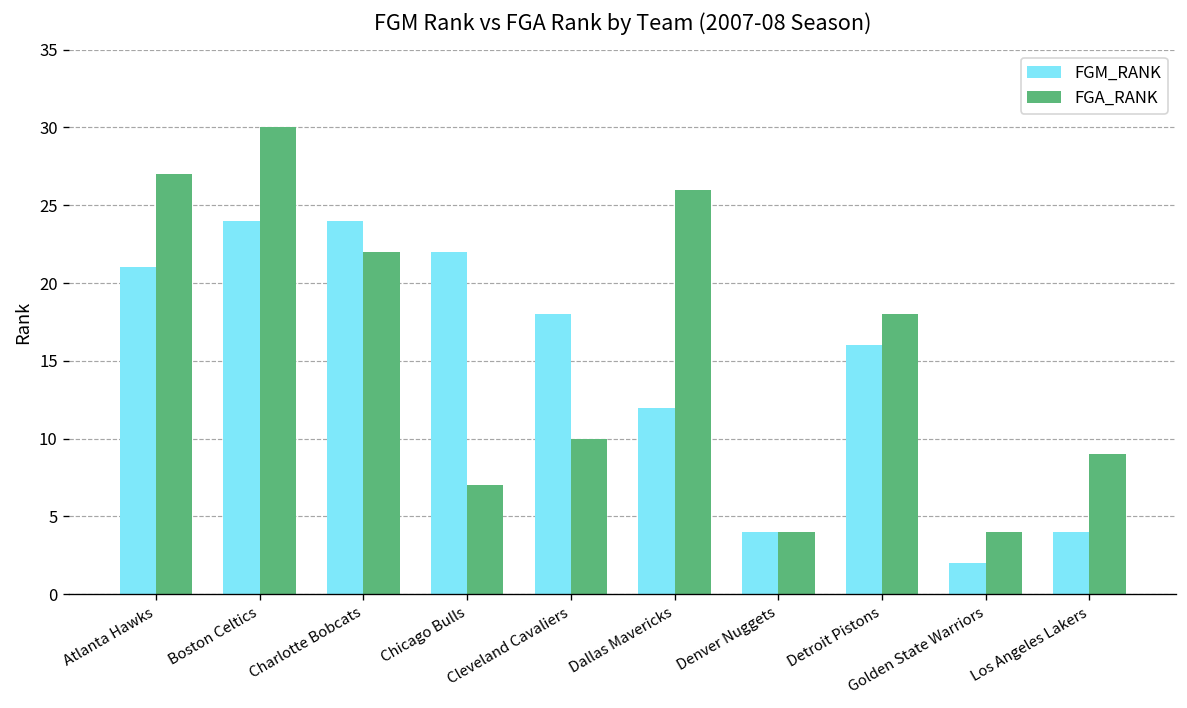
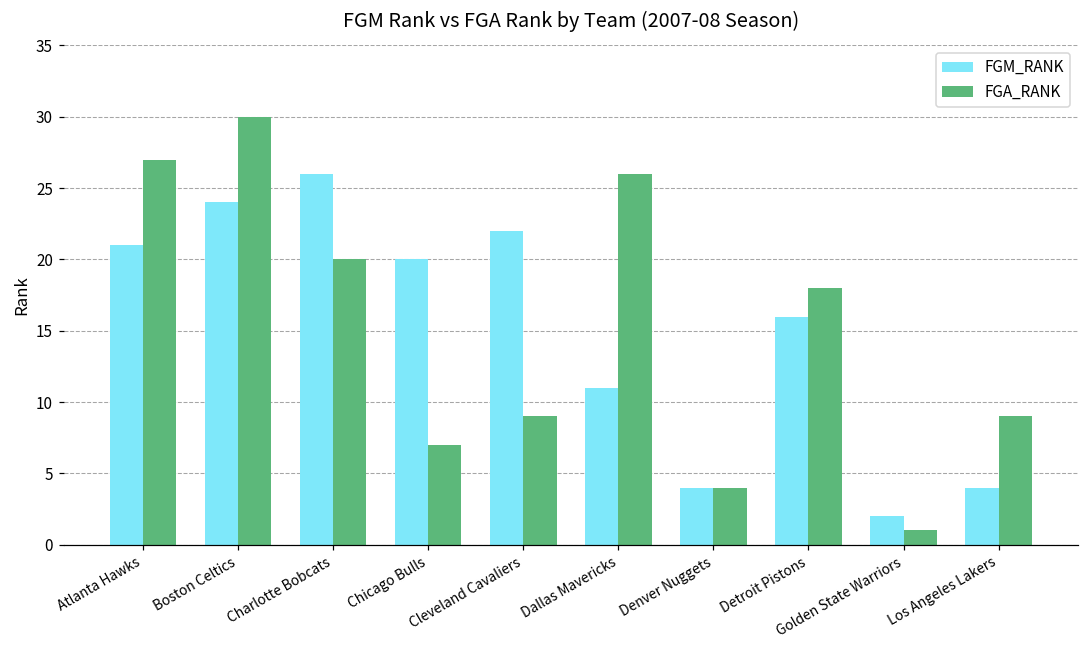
FGM_RANK, Charlotte Bobcats: 24 -> 26
FGA_RANK, Charlotte Bobcats: 22 -> 20
FGM_RANK, Chicago Bulls: 22 -> 20
FGM_RANK, Cleveland Cavaliers: 18 -> 22
FGA_RANK, Cleveland Cavaliers: 10 -> 9
FGM_RANK, Dallas Mavericks: 12 -> 11
FGA_RANK, Golden State Warriors: 4 -> 1
